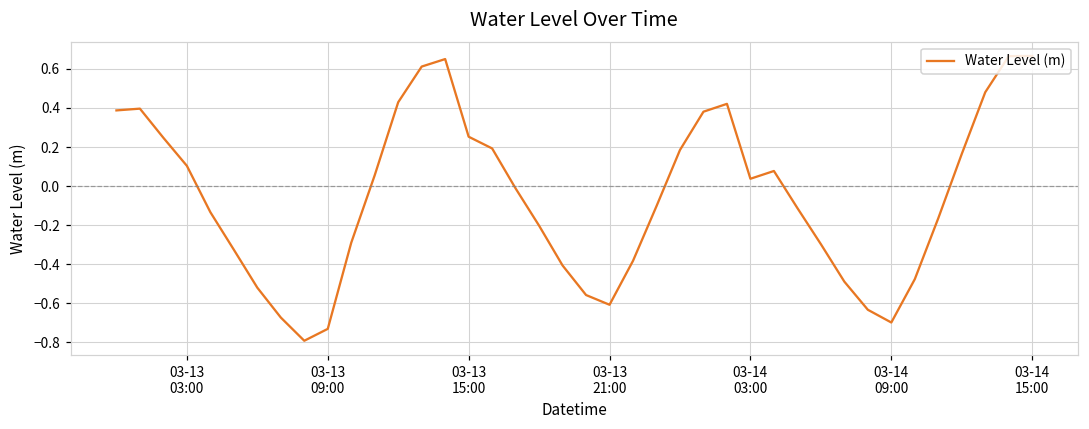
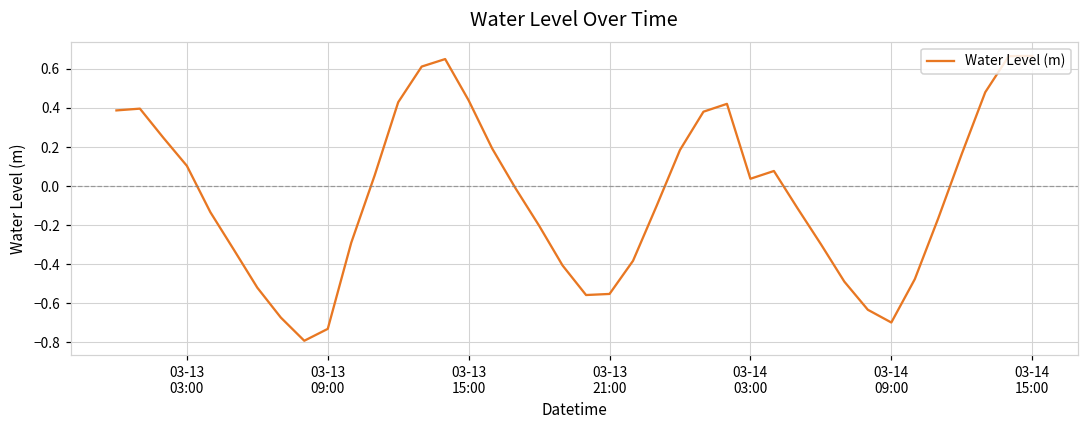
03-13 15:00: 0.25 -> 0.44
03-13 21:00: -0.61 -> -0.55
